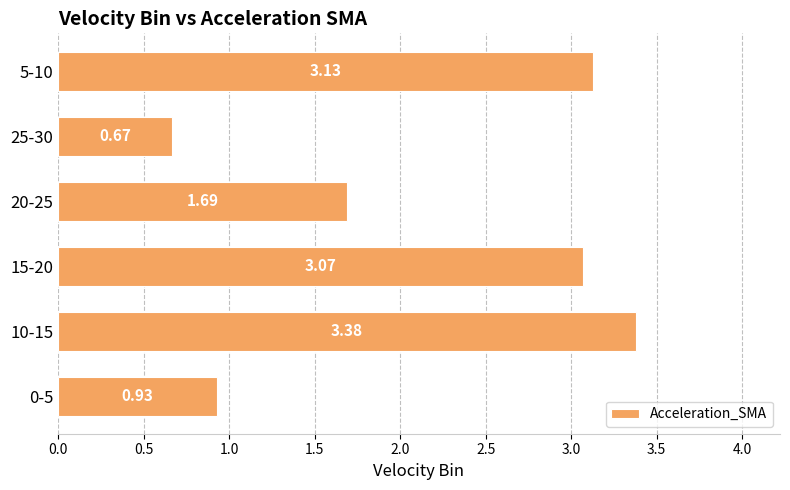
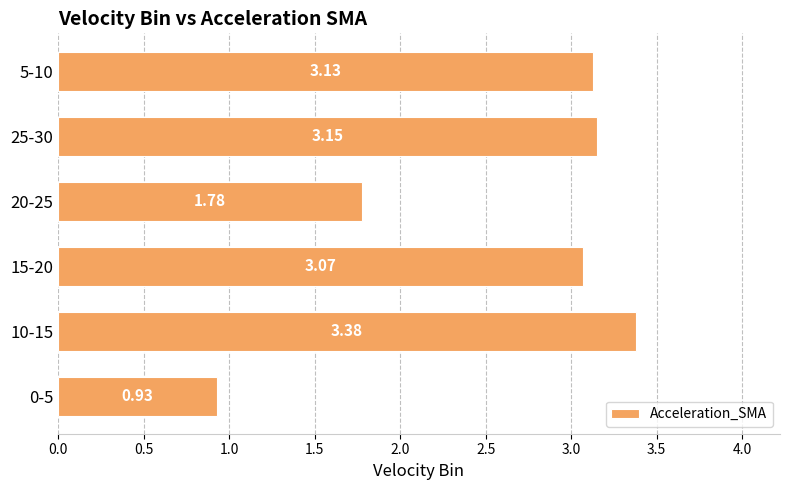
25-30: 0.67 -> 3.15
20-25: 1.69 -> 1.78
